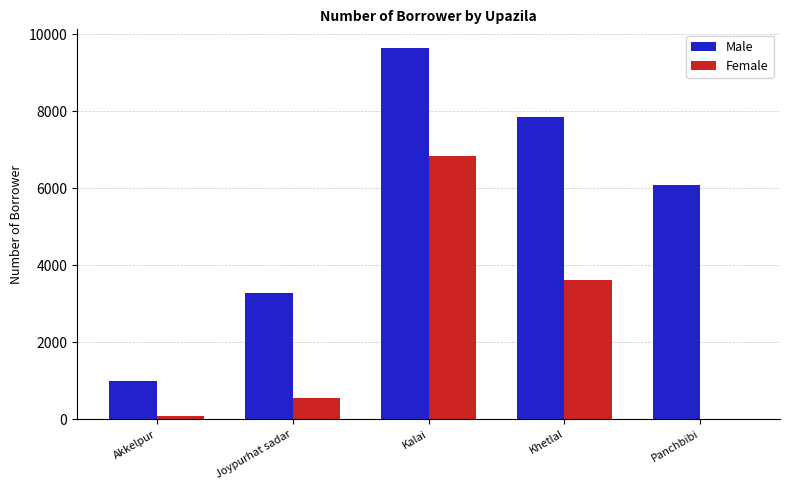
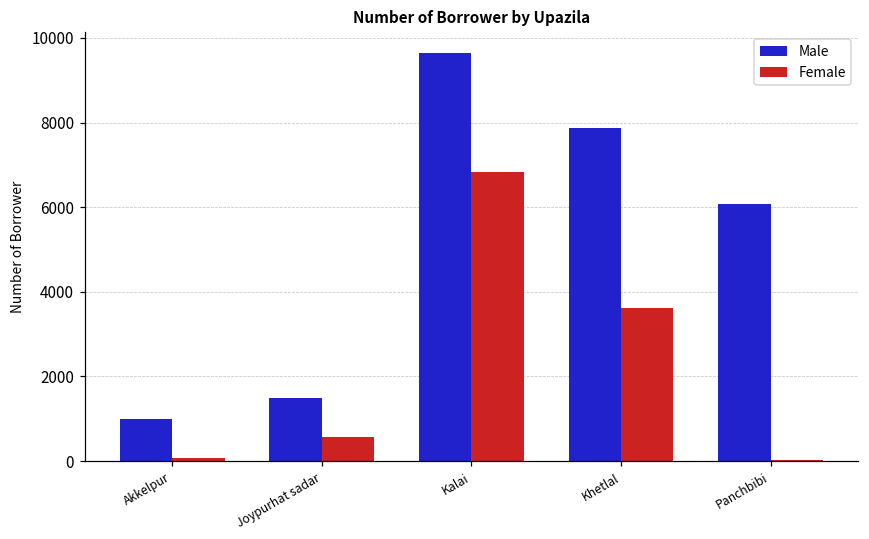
Male, Joypurhat sadar: 3300 -> 1500
